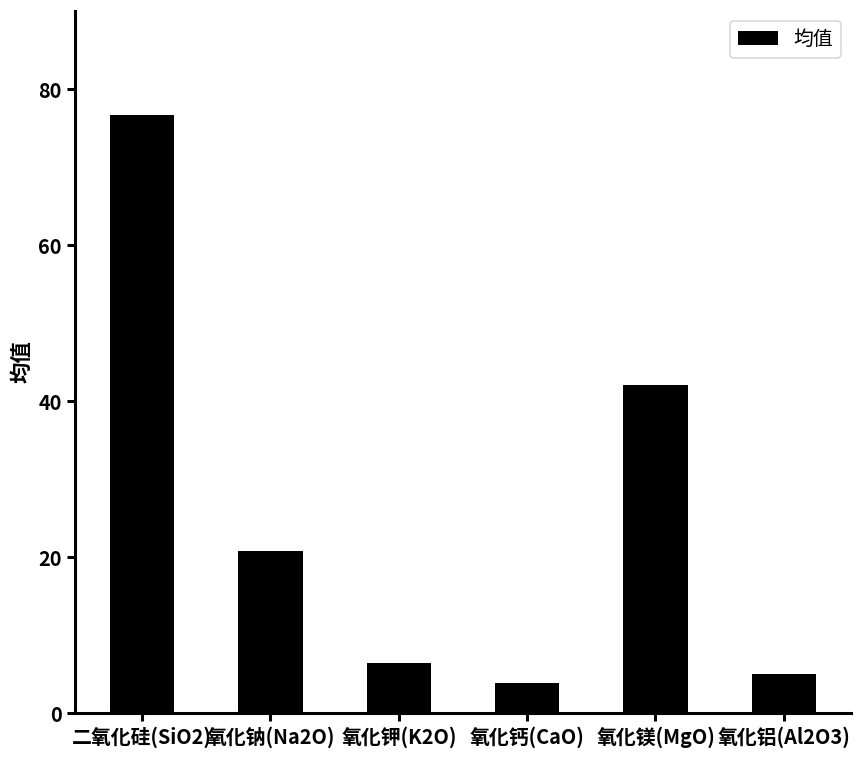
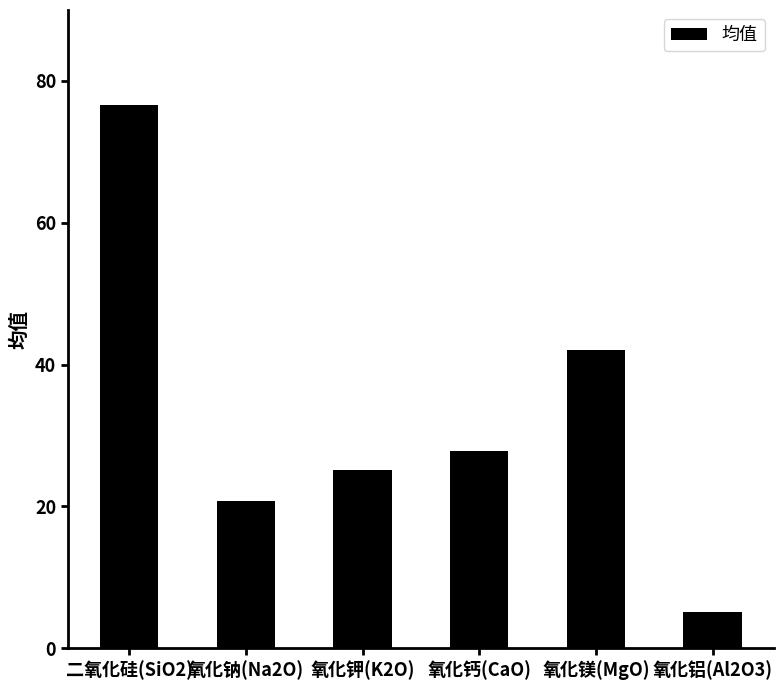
氧化钾(K2O): 6 -> 25
氧化钙(CaO): 4 -> 28
